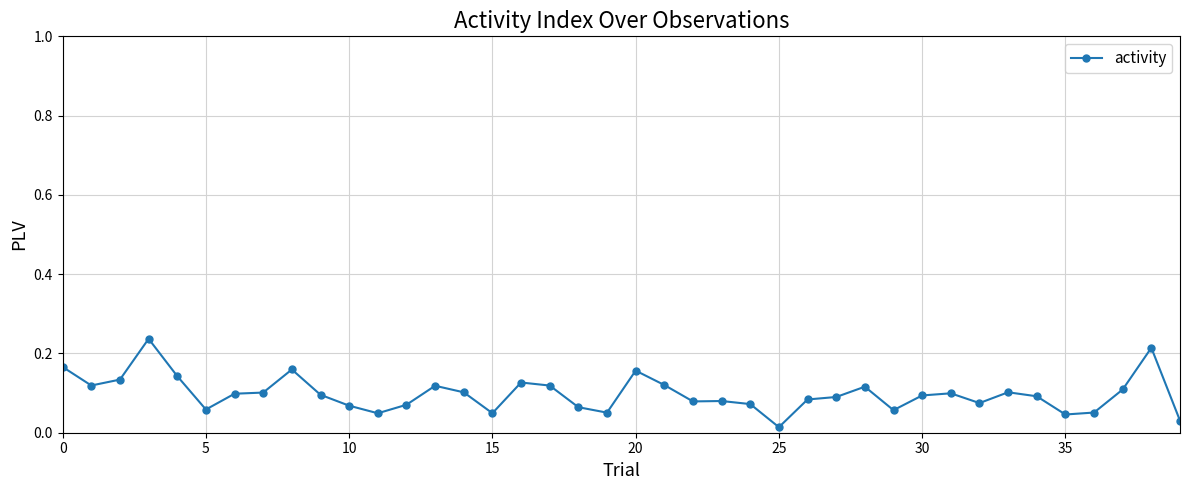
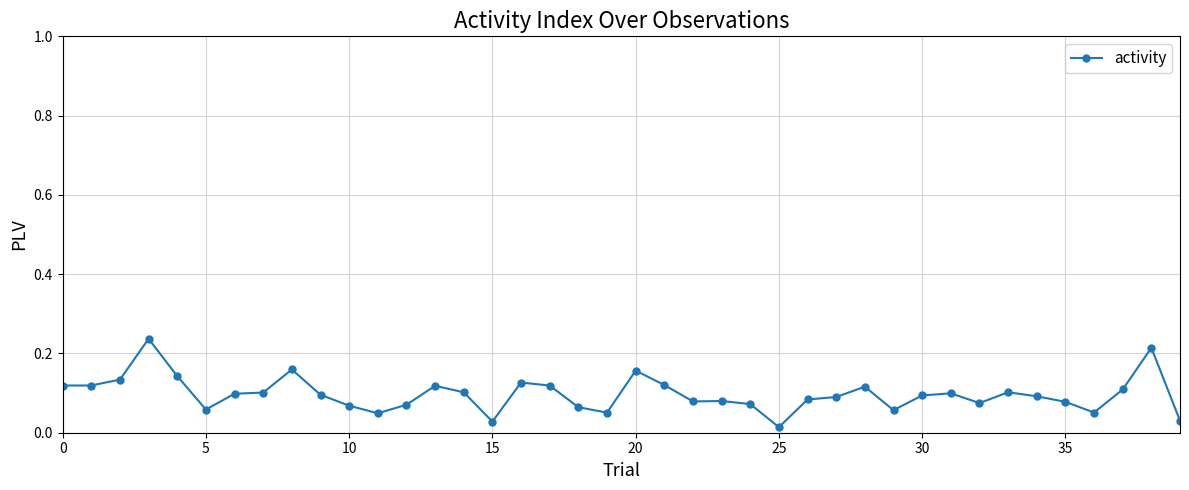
0: 0.17 -> 0.12
15: 0.05 -> 0.03
35: 0.05 -> 0.08
